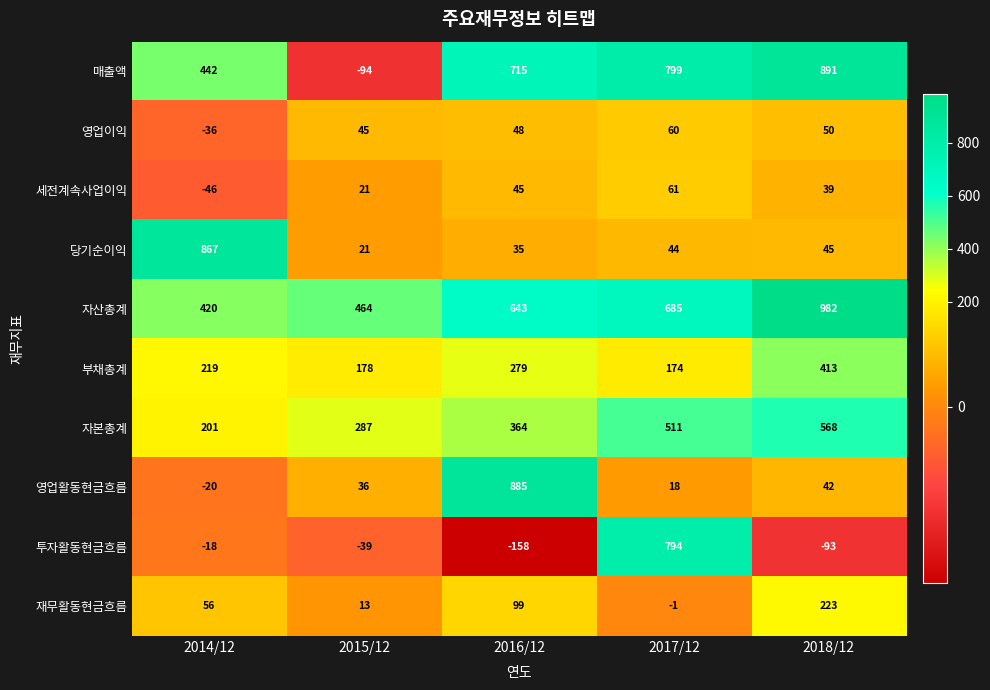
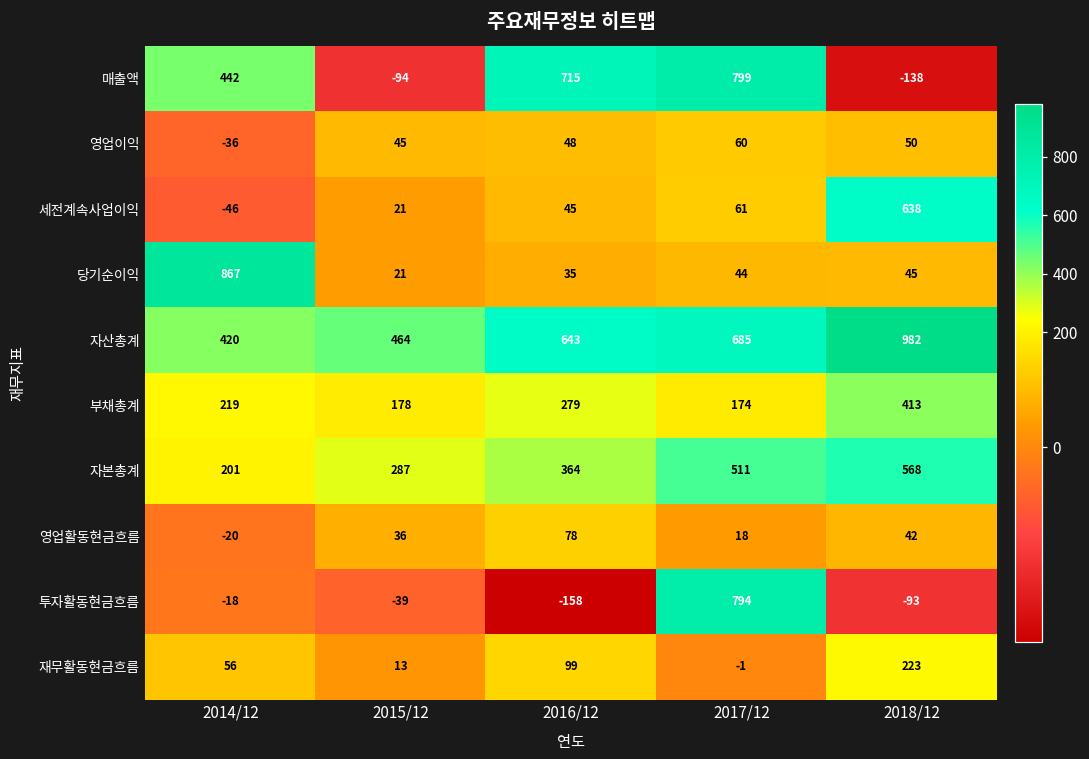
매출액, 2018/12: 891 -> -138
세전계속사업이익, 2018/12: 39 -> 638
영업활동현금흐름, 2016/12: 885 -> 78
